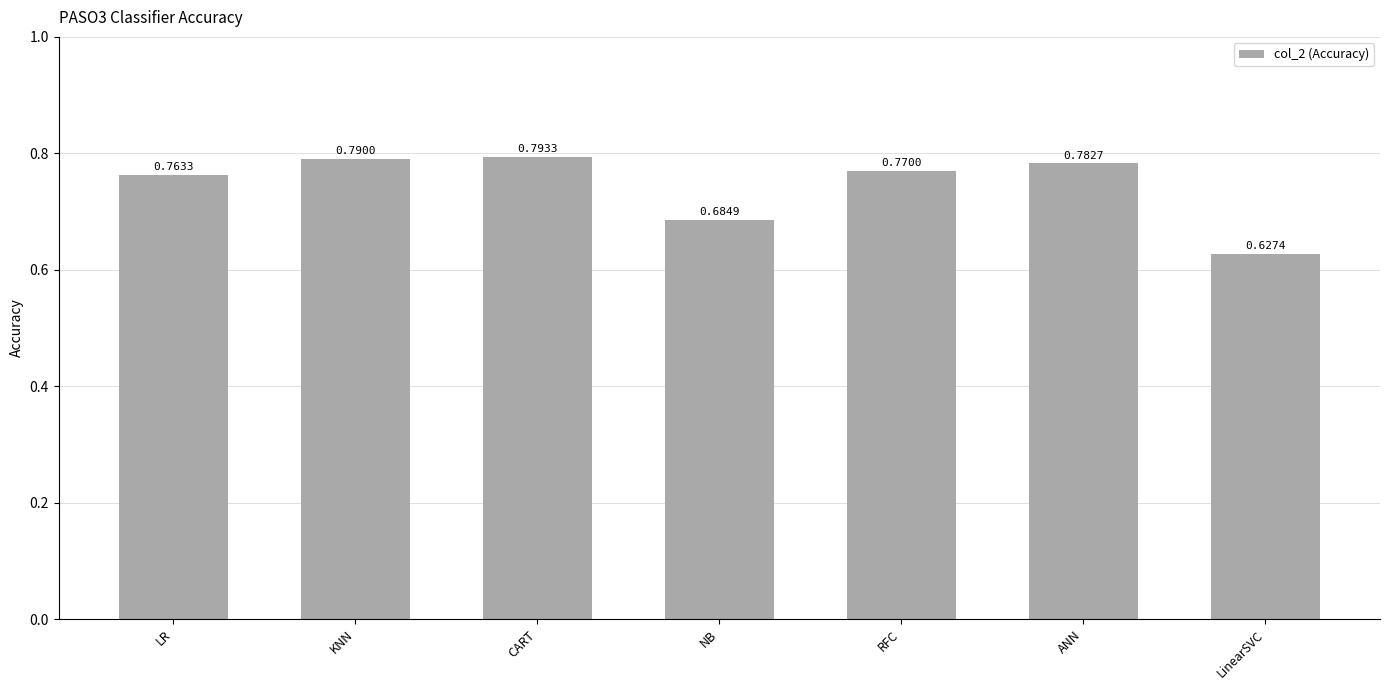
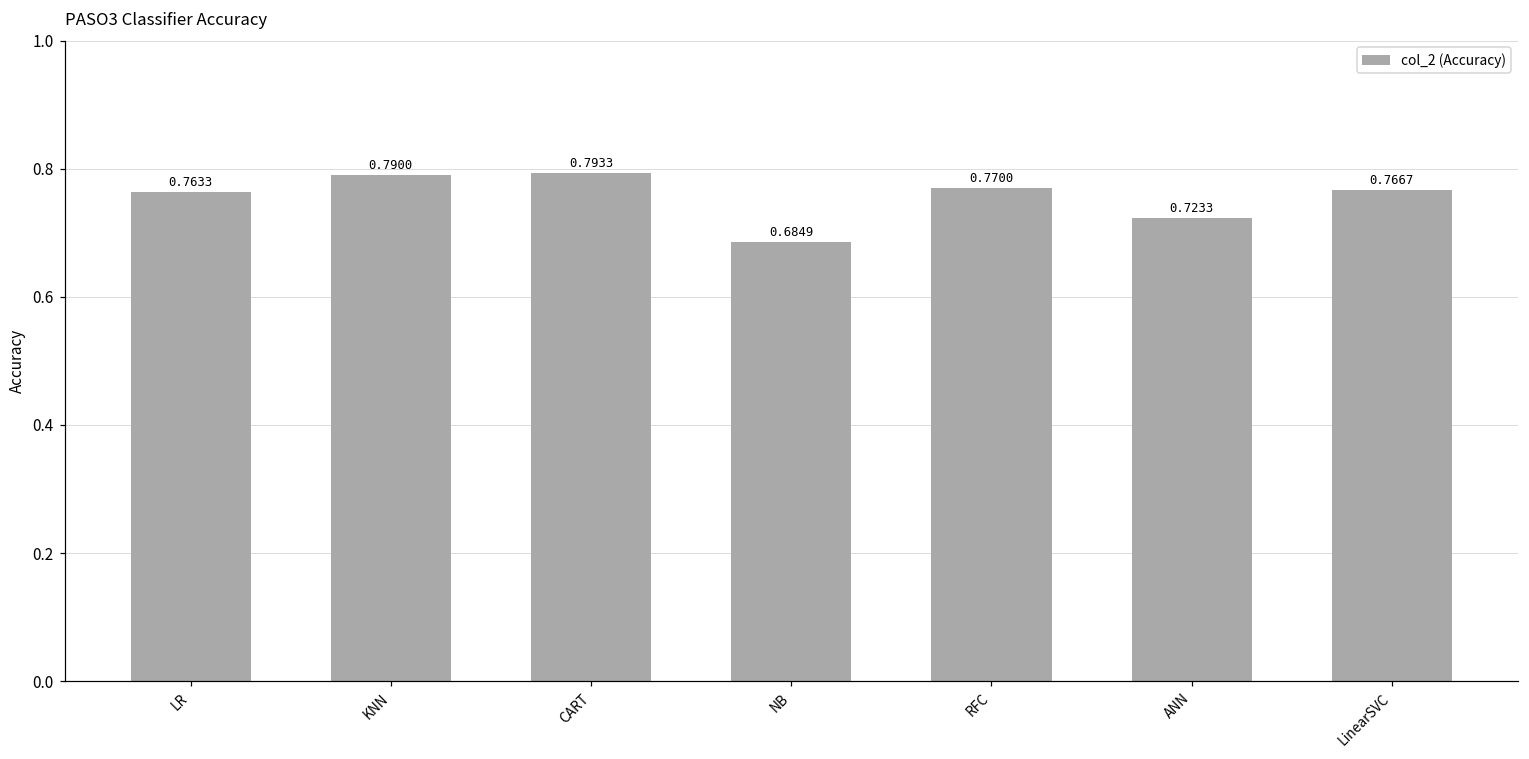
ANN: 0.7827 -> 0.7233
LinearSVC: 0.6274 -> 0.7667
